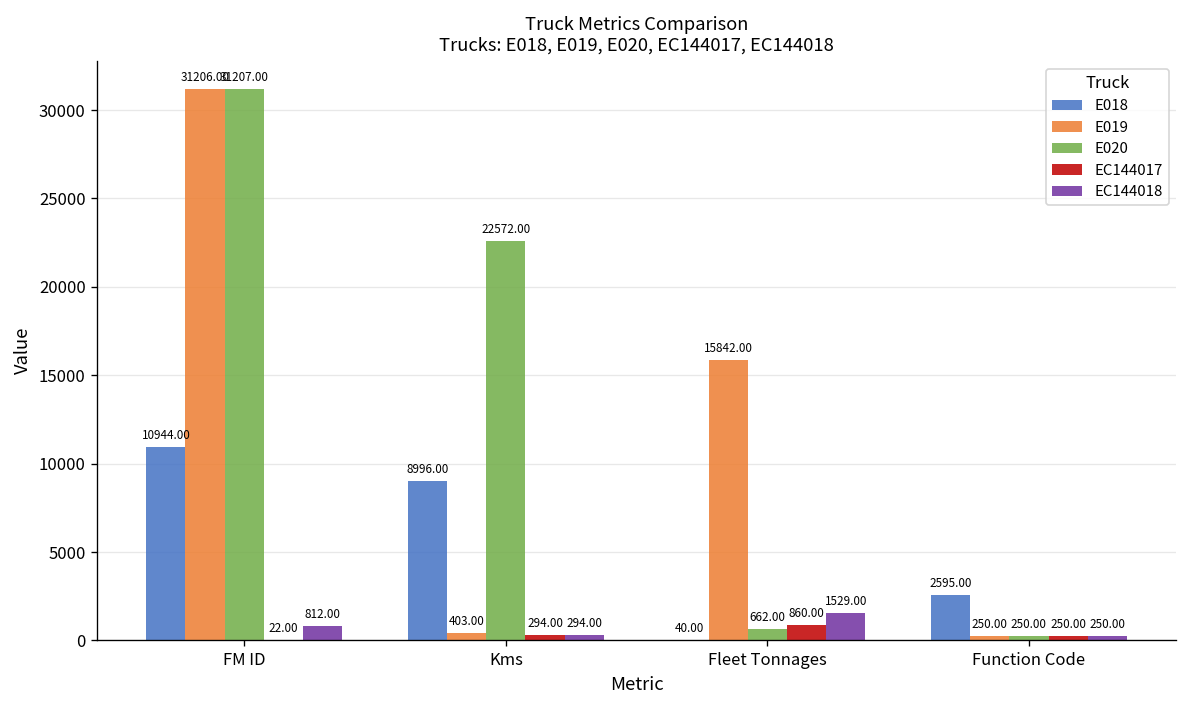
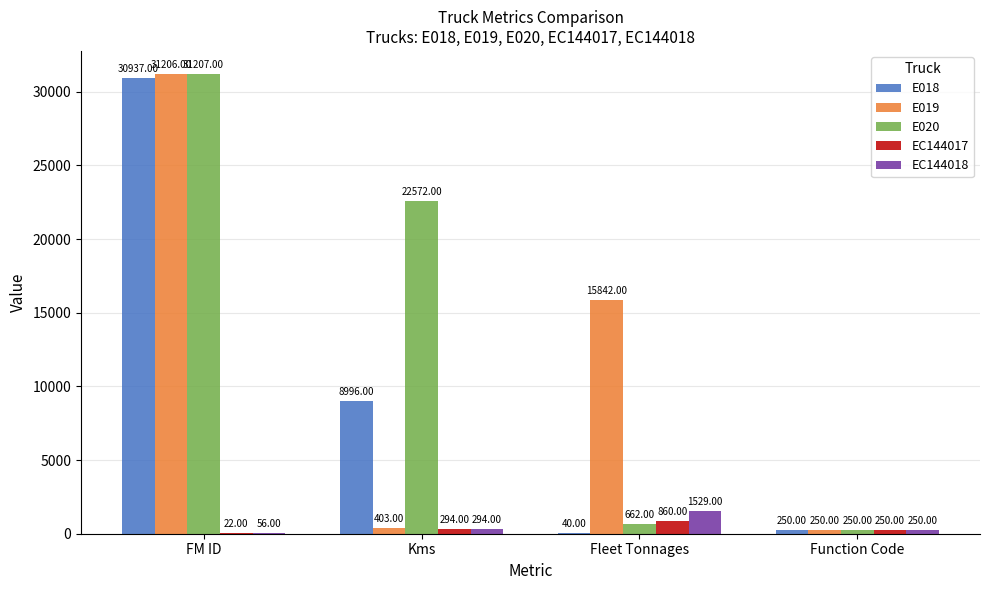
E018, FM ID: 10944.00 -> 30937.00
EC144018, FM ID: 812.00 -> 56.00
E018, Function Code: 2595.00 -> 250.00
